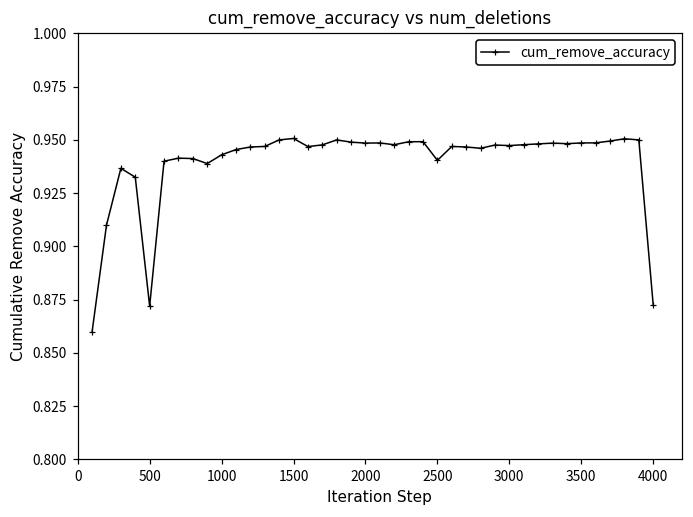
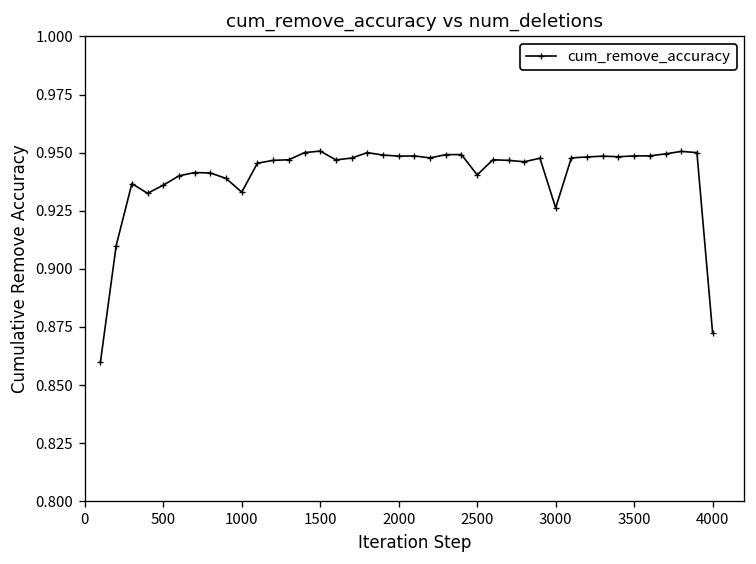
500: 0.872 -> 0.936
1000: 0.943 -> 0.933
3000: 0.947 -> 0.926
